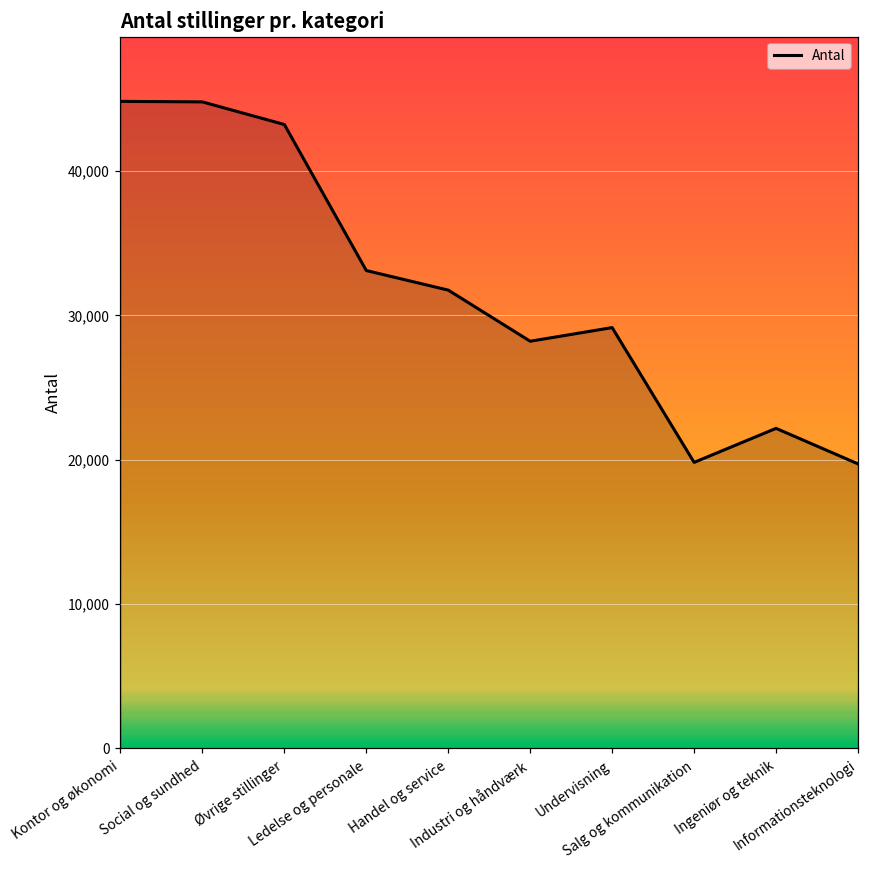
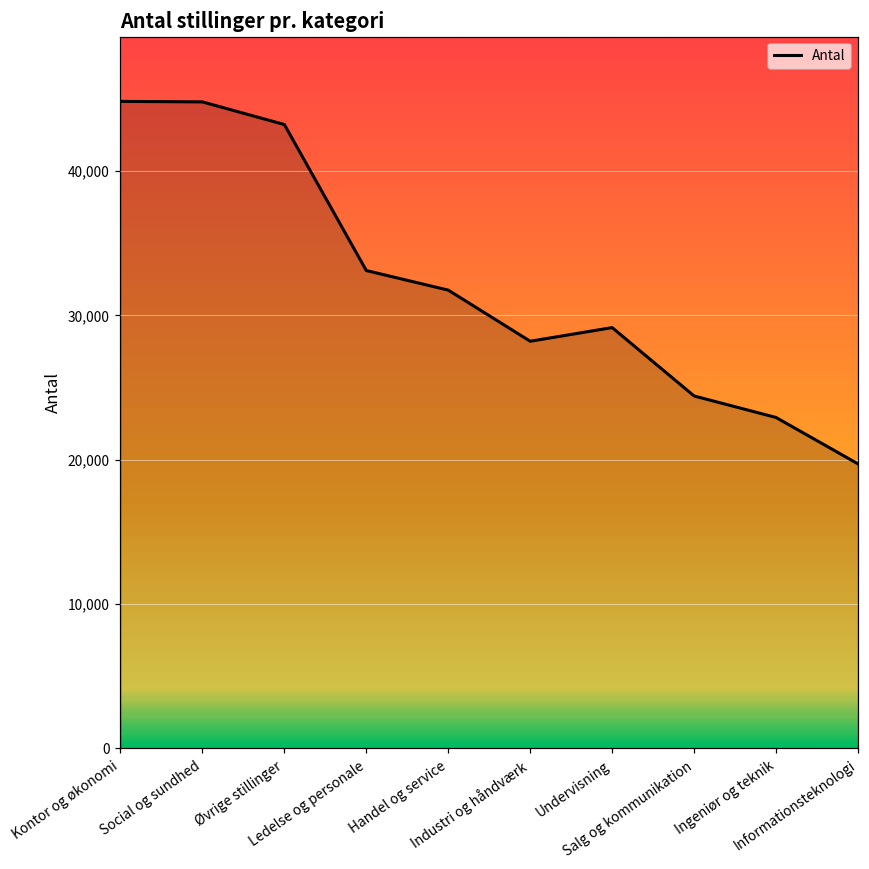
Salg og kommunikation: 19,800 -> 24,400
Ingeniør og teknik: 22,200 -> 22,900
